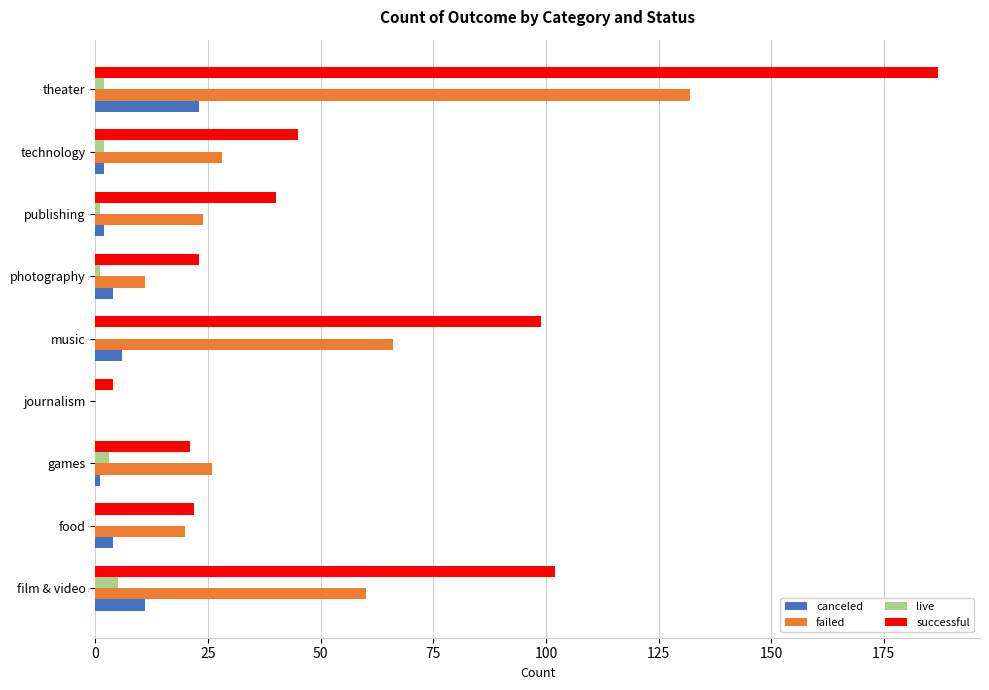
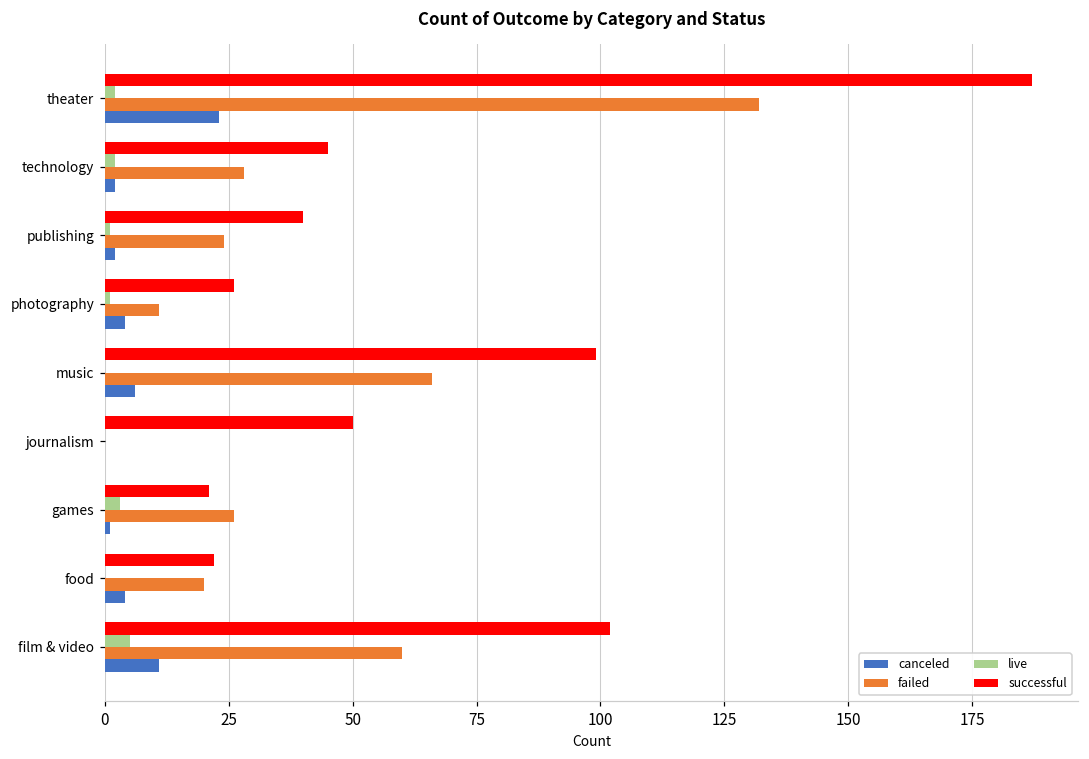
successful, photography: 23 -> 26
successful, journalism: 4 -> 50
